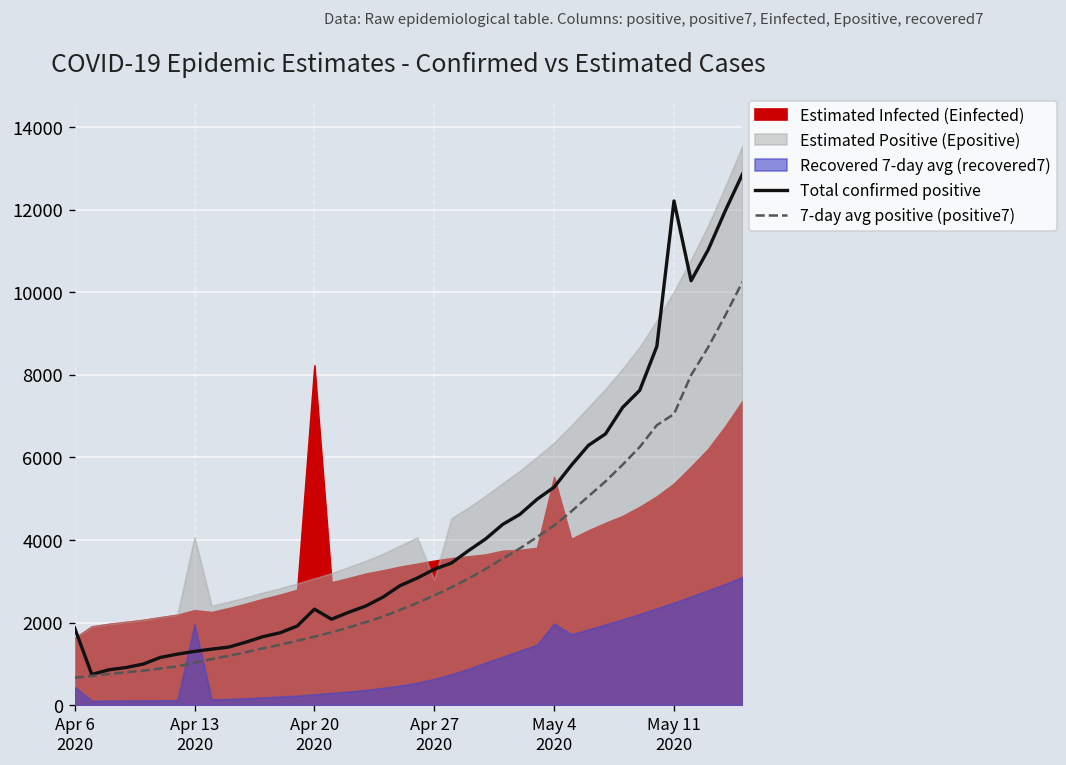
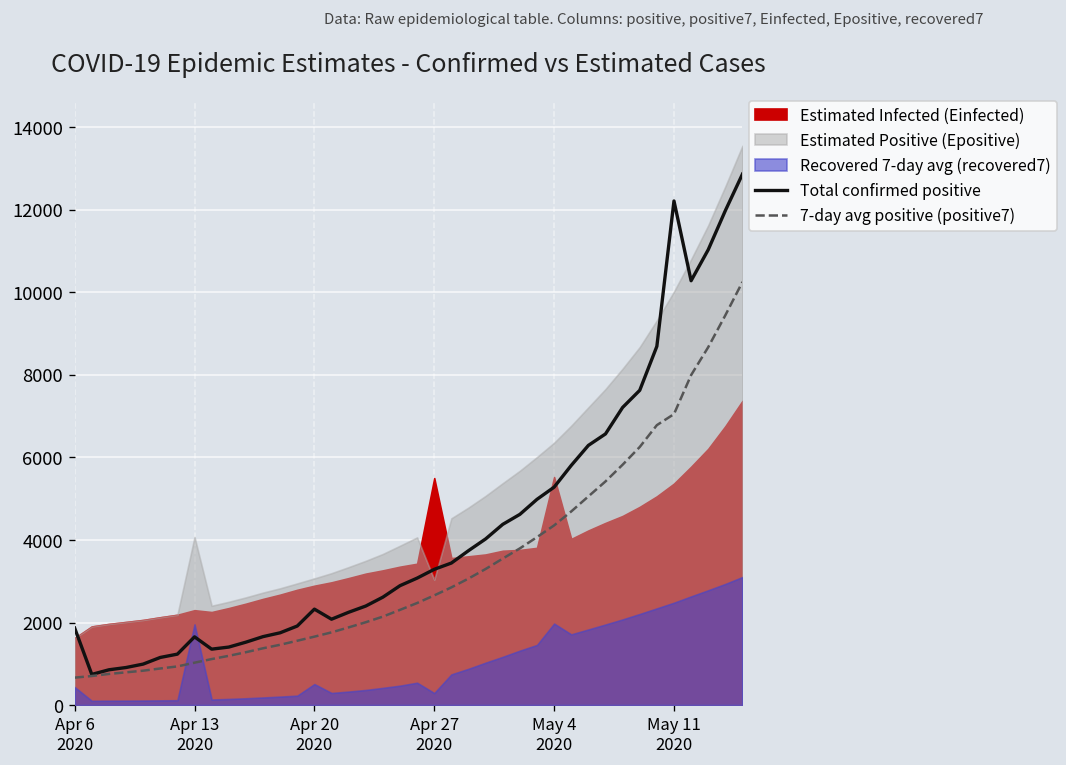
Total confirmed positive, Apr 13 2020: 1300 -> 1700
Estimated Infected (Einfected), Apr 20 2020: 8200 -> 2900
Recovered 7-day avg (recovered7), Apr 20 2020: 300 -> 500
Estimated Infected (Einfected), Apr 27 2020: 3500 -> 5500
Recovered 7-day avg (recovered7), Apr 27 2020: 600 -> 300
